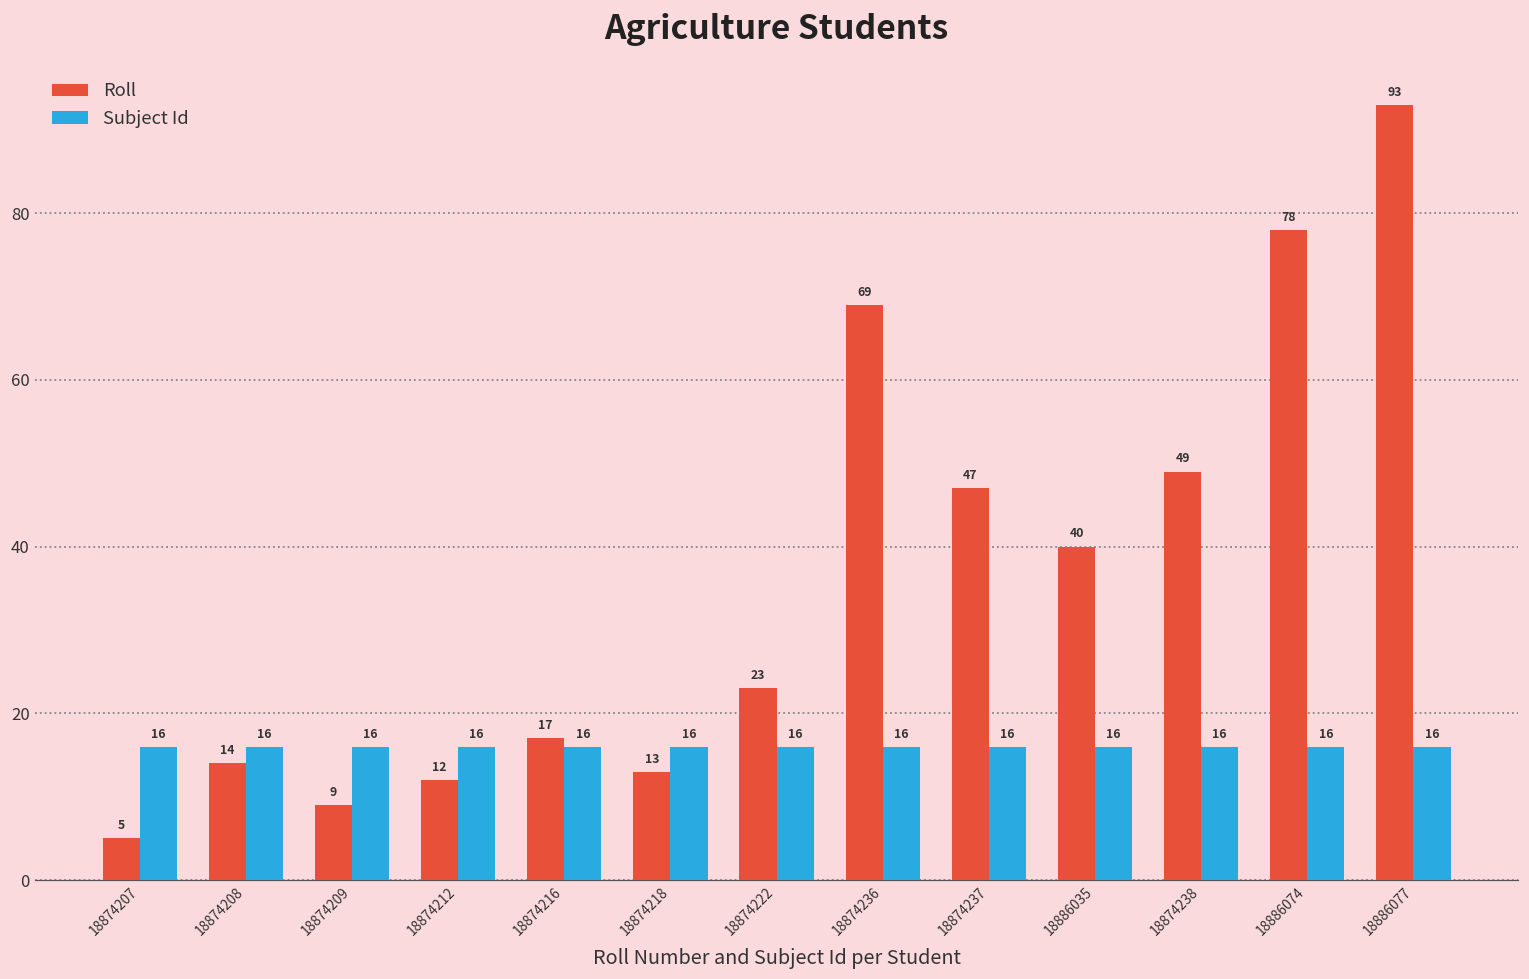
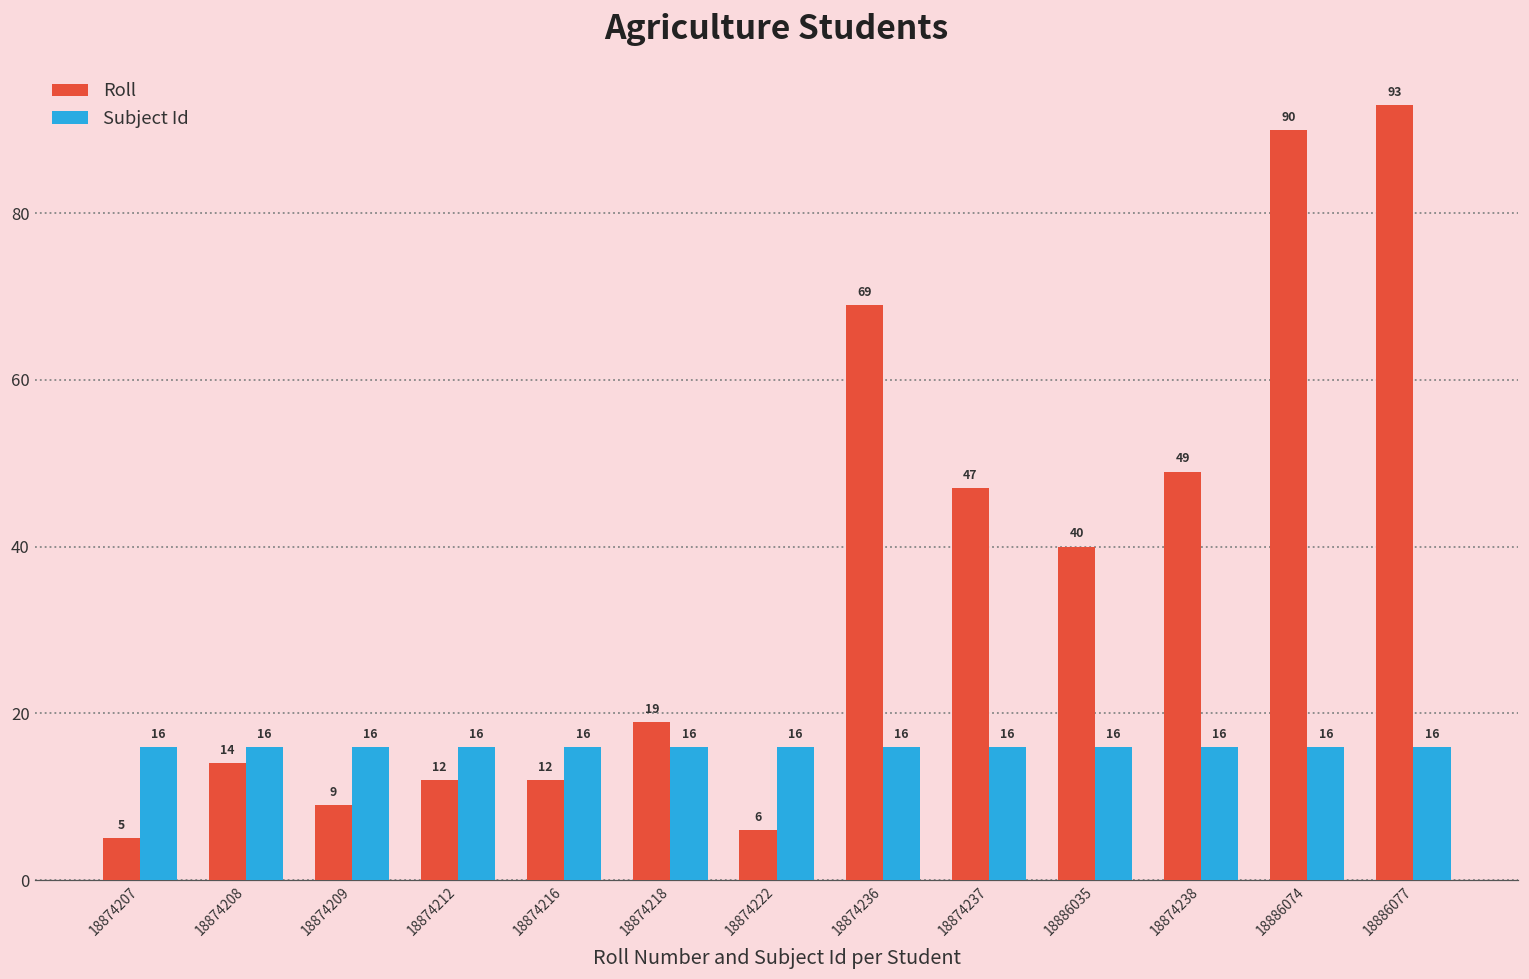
Roll, 18874216: 17 -> 12
Roll, 18874218: 13 -> 19
Roll, 18874222: 23 -> 6
Roll, 18886074: 78 -> 90
